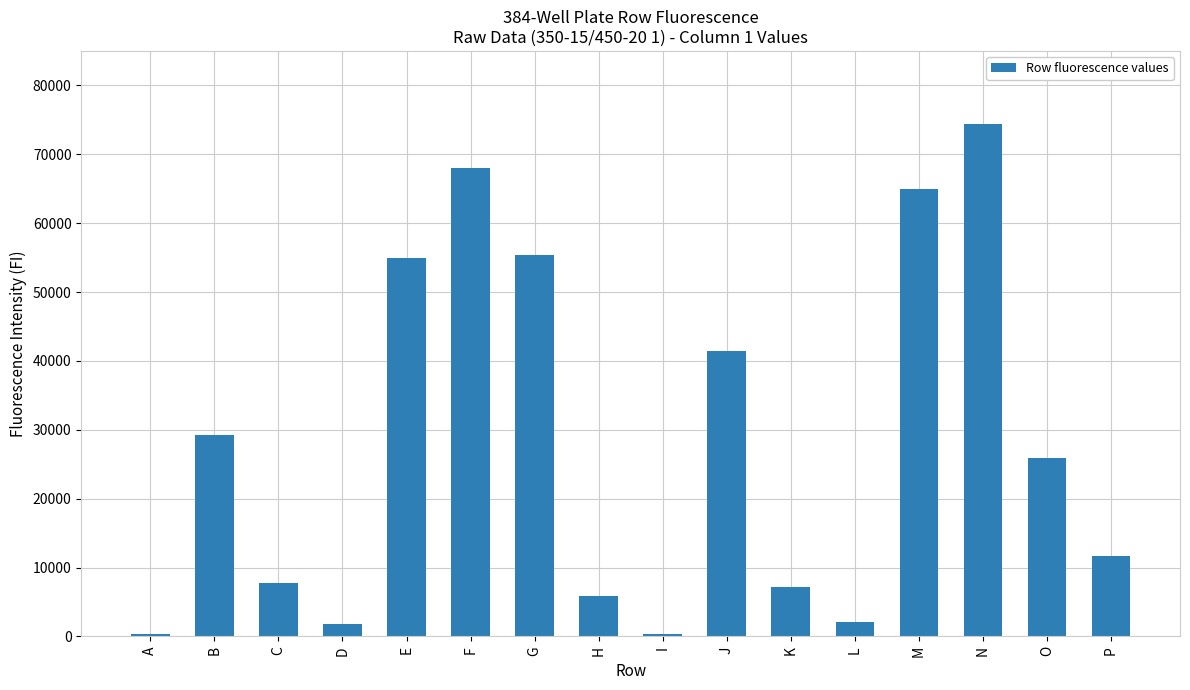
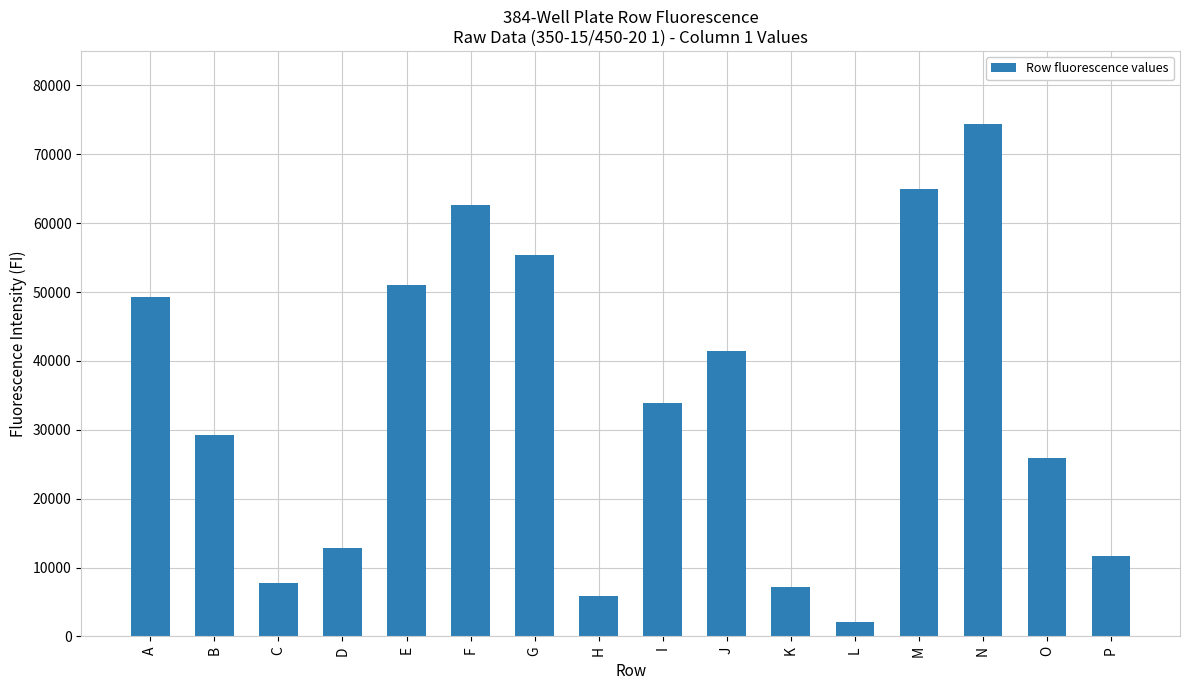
A: 0 -> 49000
D: 2000 -> 13000
E: 55000 -> 51000
F: 68000 -> 63000
I: 0 -> 34000
